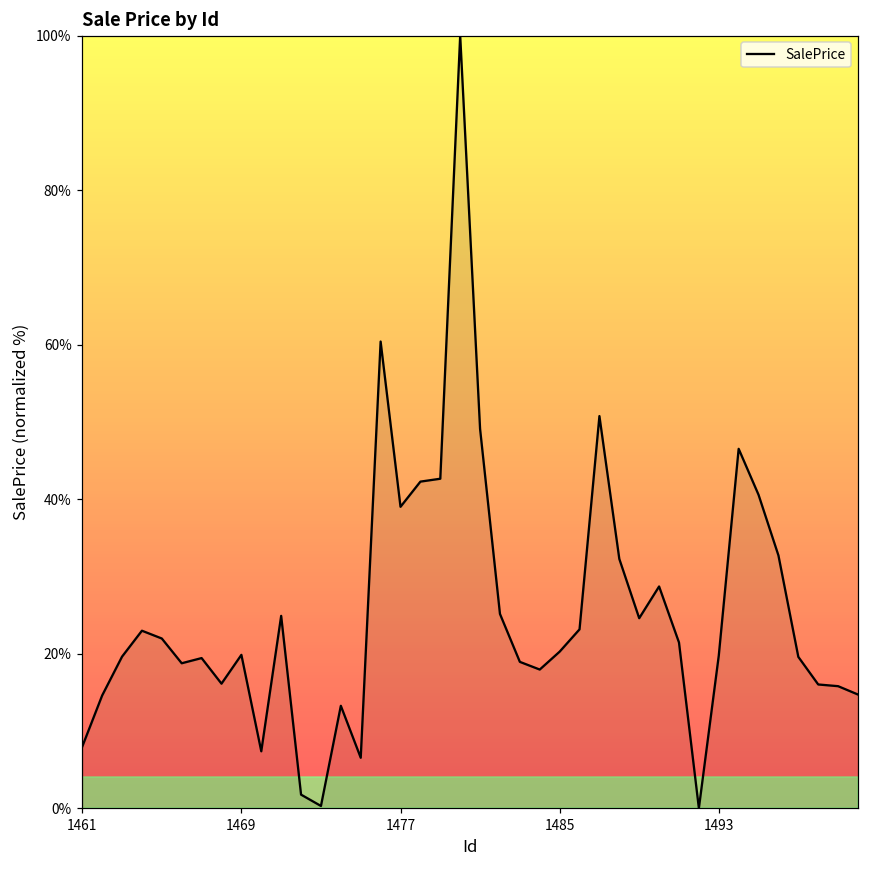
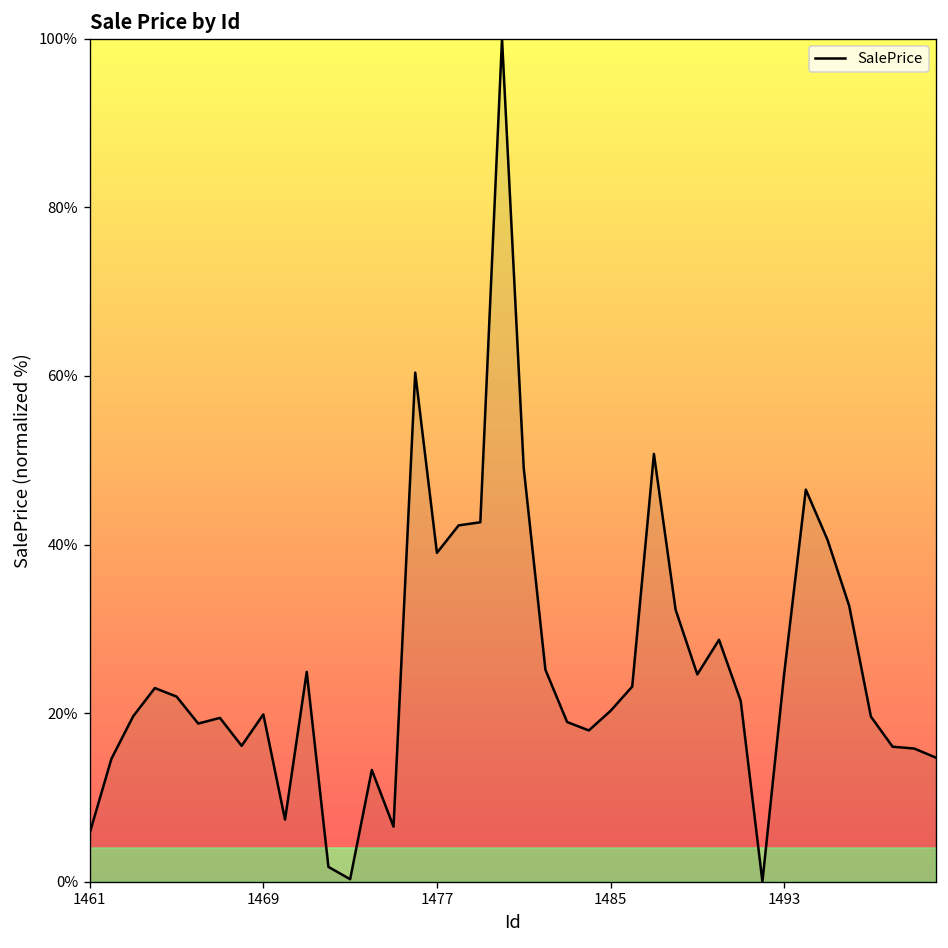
1461: 8% -> 6%
1493: 20% -> 25%
